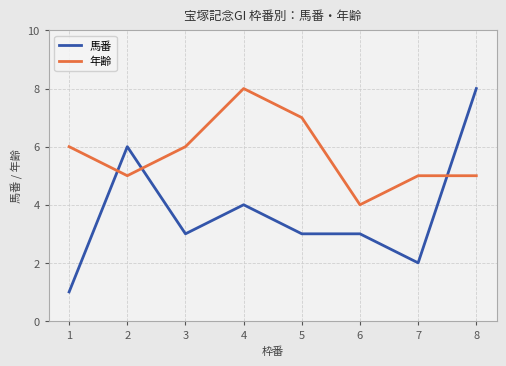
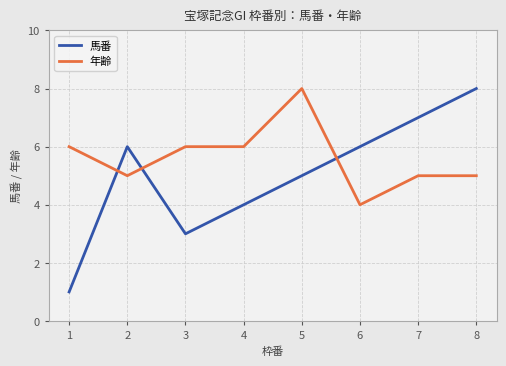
年齢, 4: 8 -> 6
馬番, 5: 3 -> 5
年齢, 5: 7 -> 8
馬番, 6: 3 -> 6
馬番, 7: 2 -> 7
